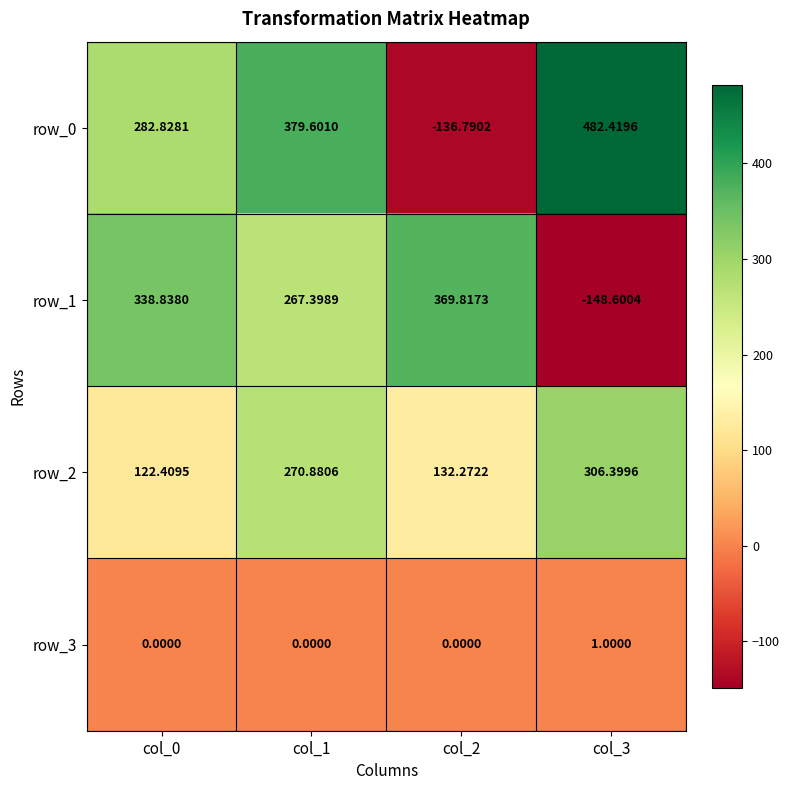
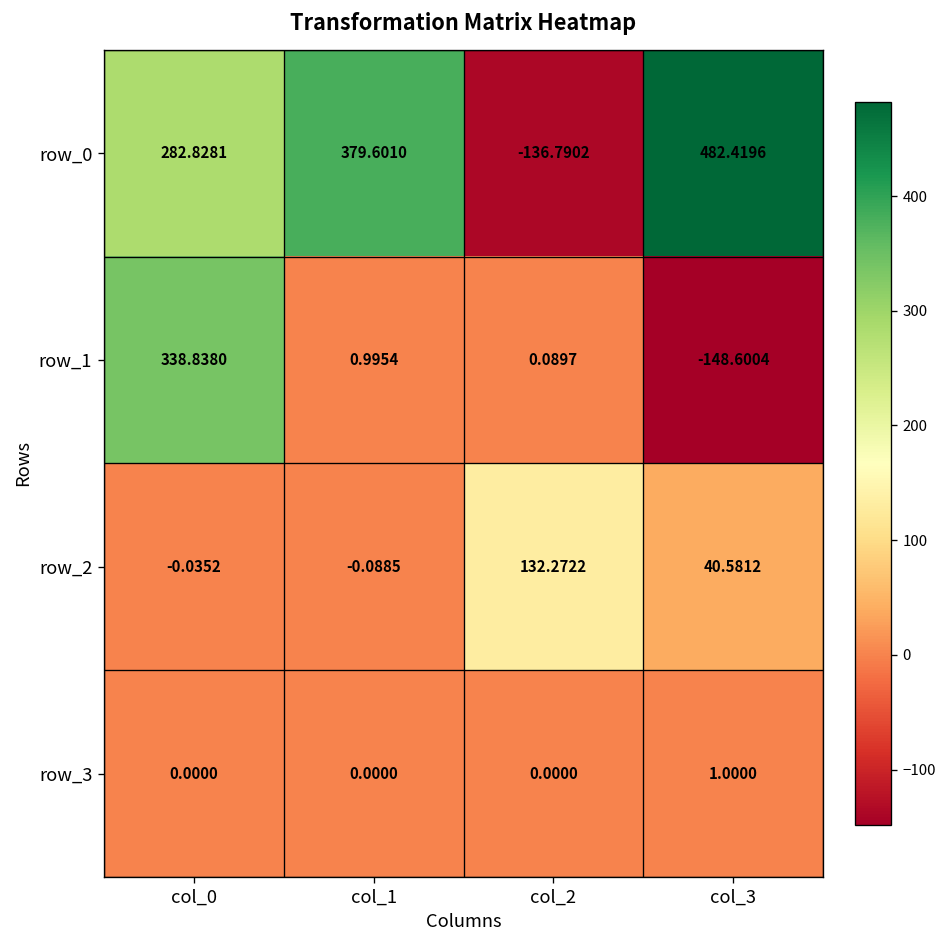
row_1, col_1: 267.3989 -> 0.9954
row_1, col_2: 369.8173 -> 0.0897
row_2, col_0: 122.4095 -> -0.0352
row_2, col_1: 270.8806 -> -0.0885
row_2, col_3: 306.3996 -> 40.5812
